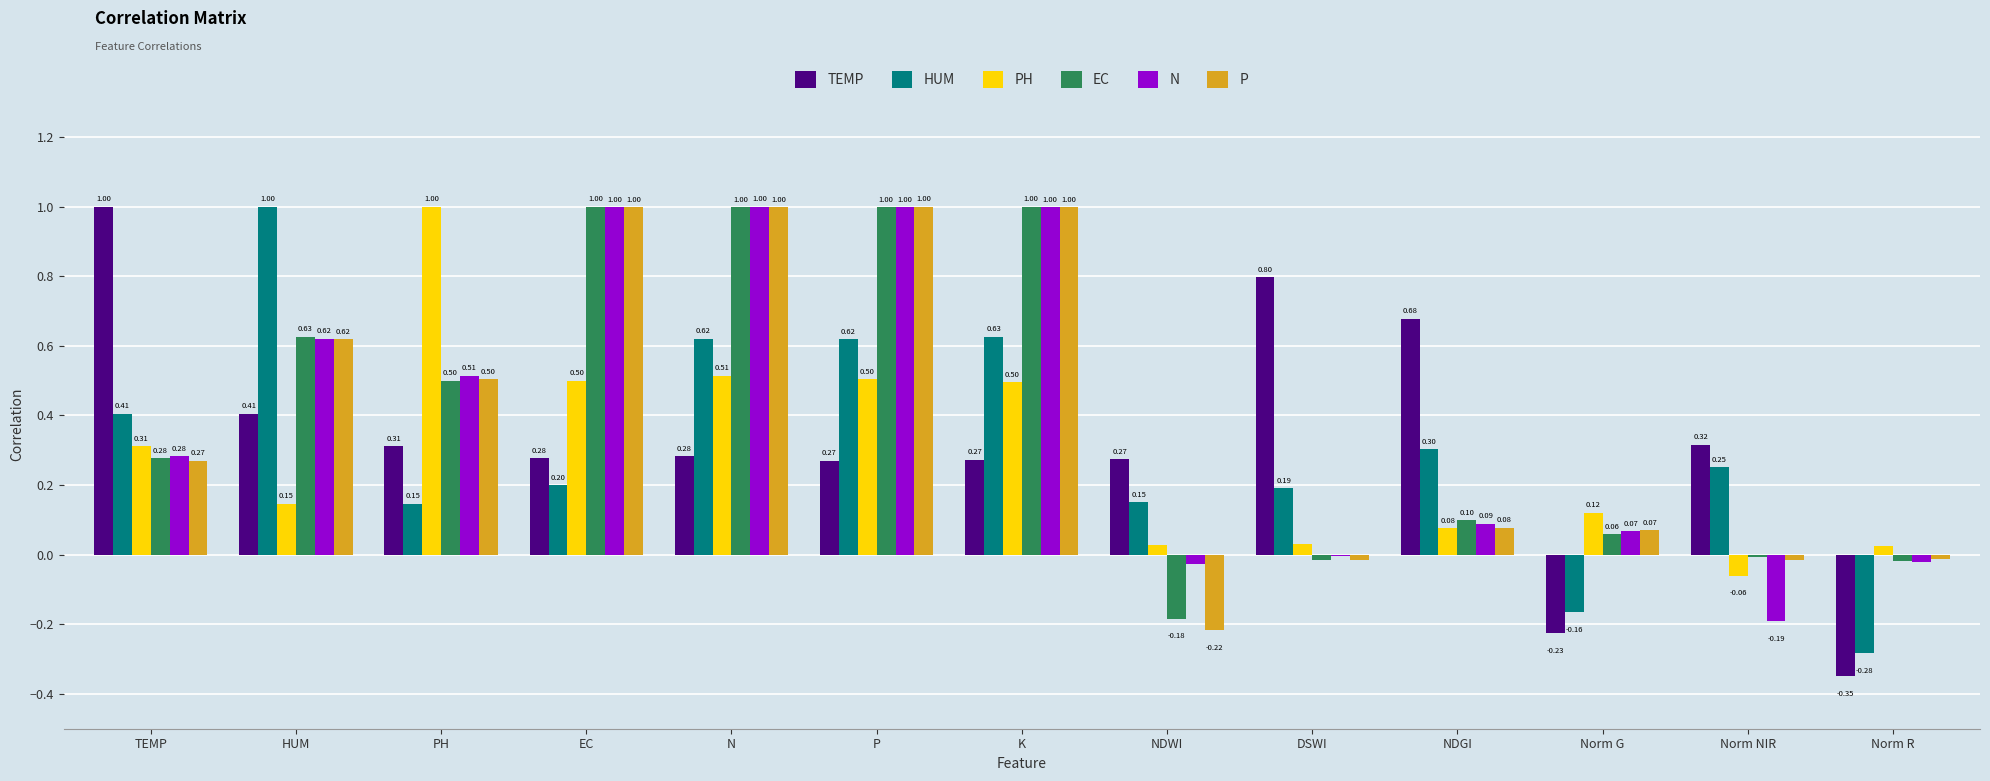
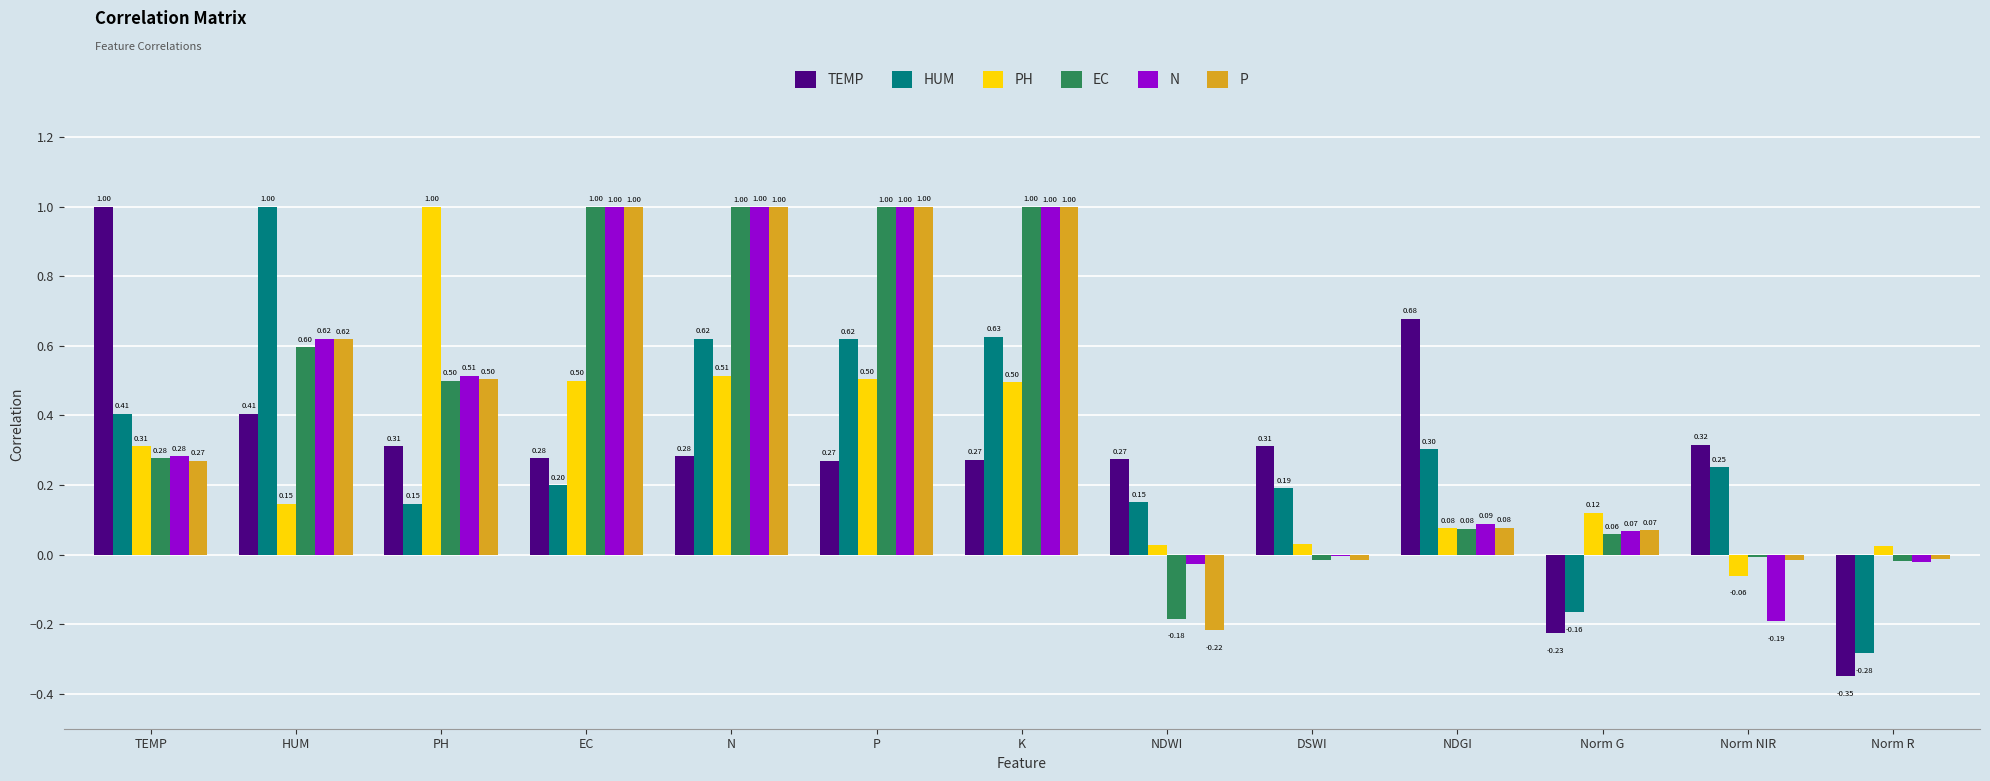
EC, HUM: 0.63 -> 0.60
TEMP, DSWI: 0.80 -> 0.31
EC, NDGI: 0.10 -> 0.08
